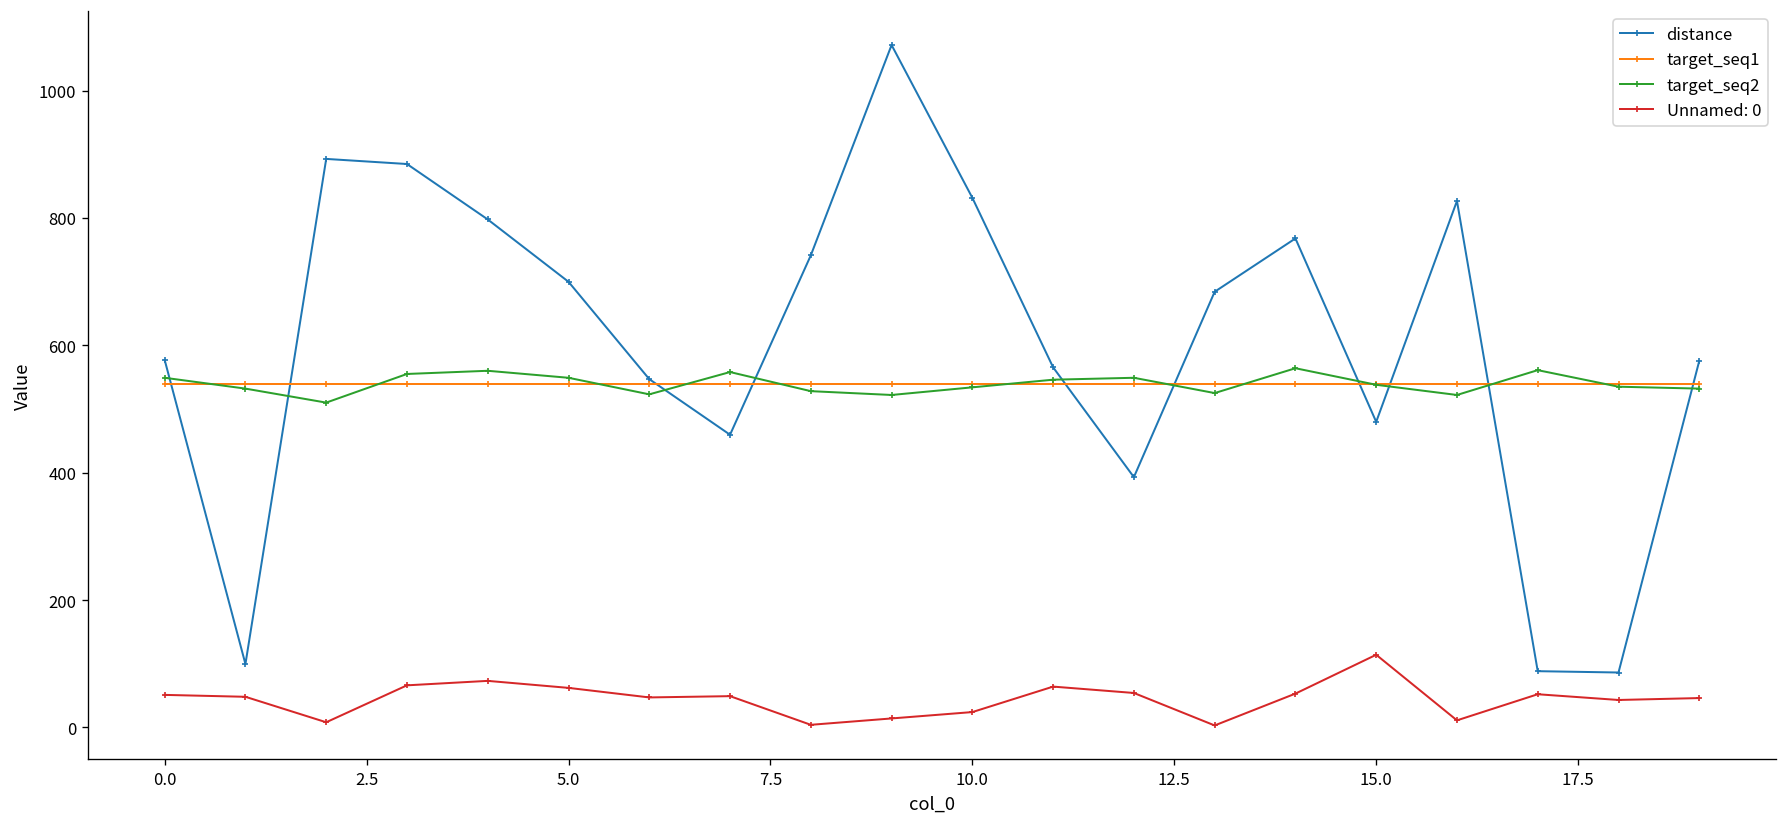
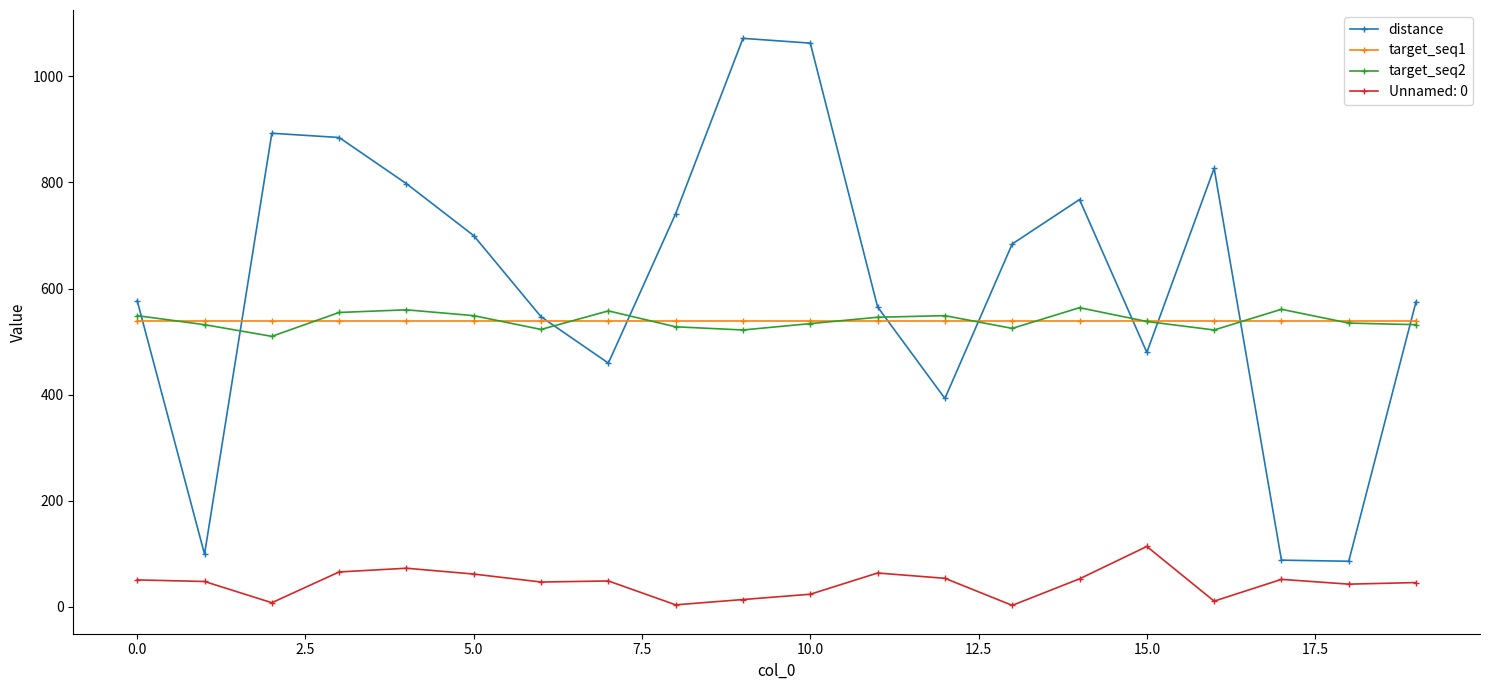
distance, 10.0: 830 -> 1060
